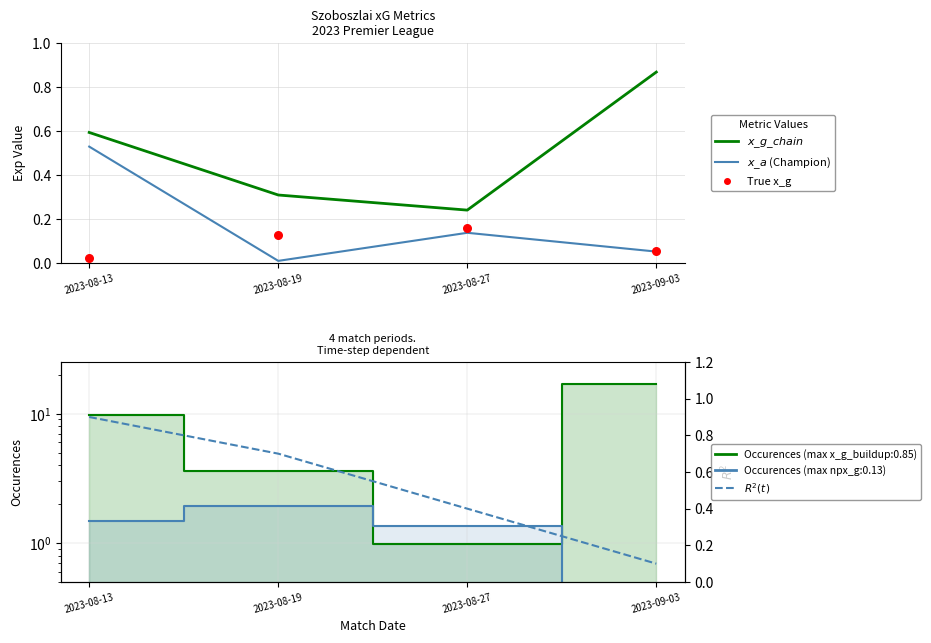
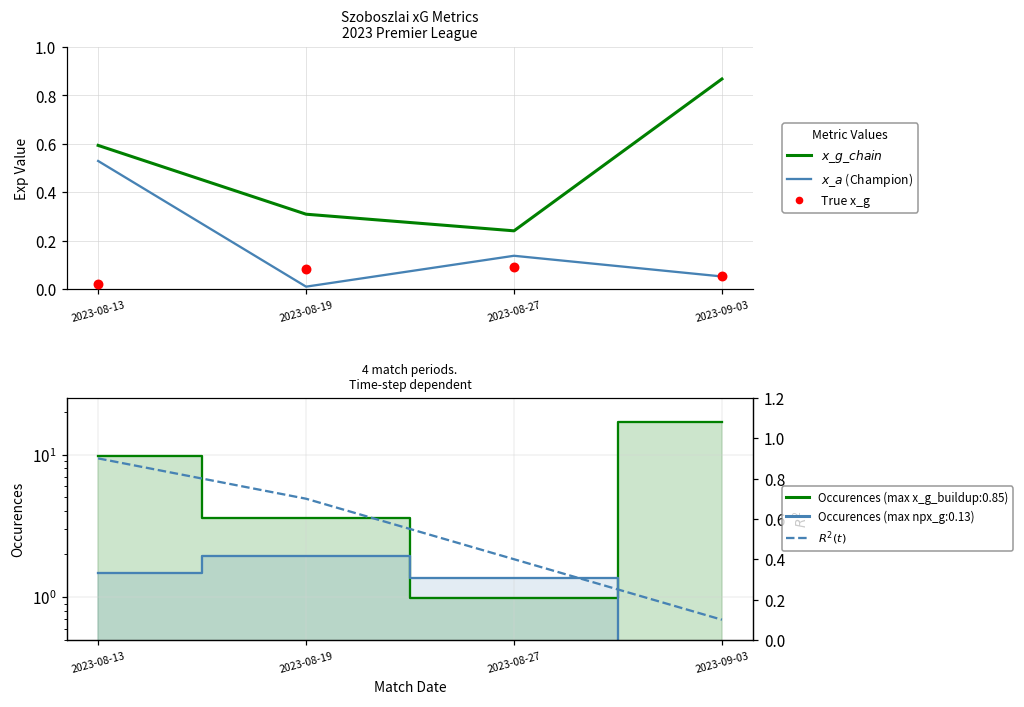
Szoboszlai xG Metrics 2023 Premier League, True x_g, 2023-08-19: 0.13 -> 0.08
Szoboszlai xG Metrics 2023 Premier League, True x_g, 2023-08-27: 0.16 -> 0.09
